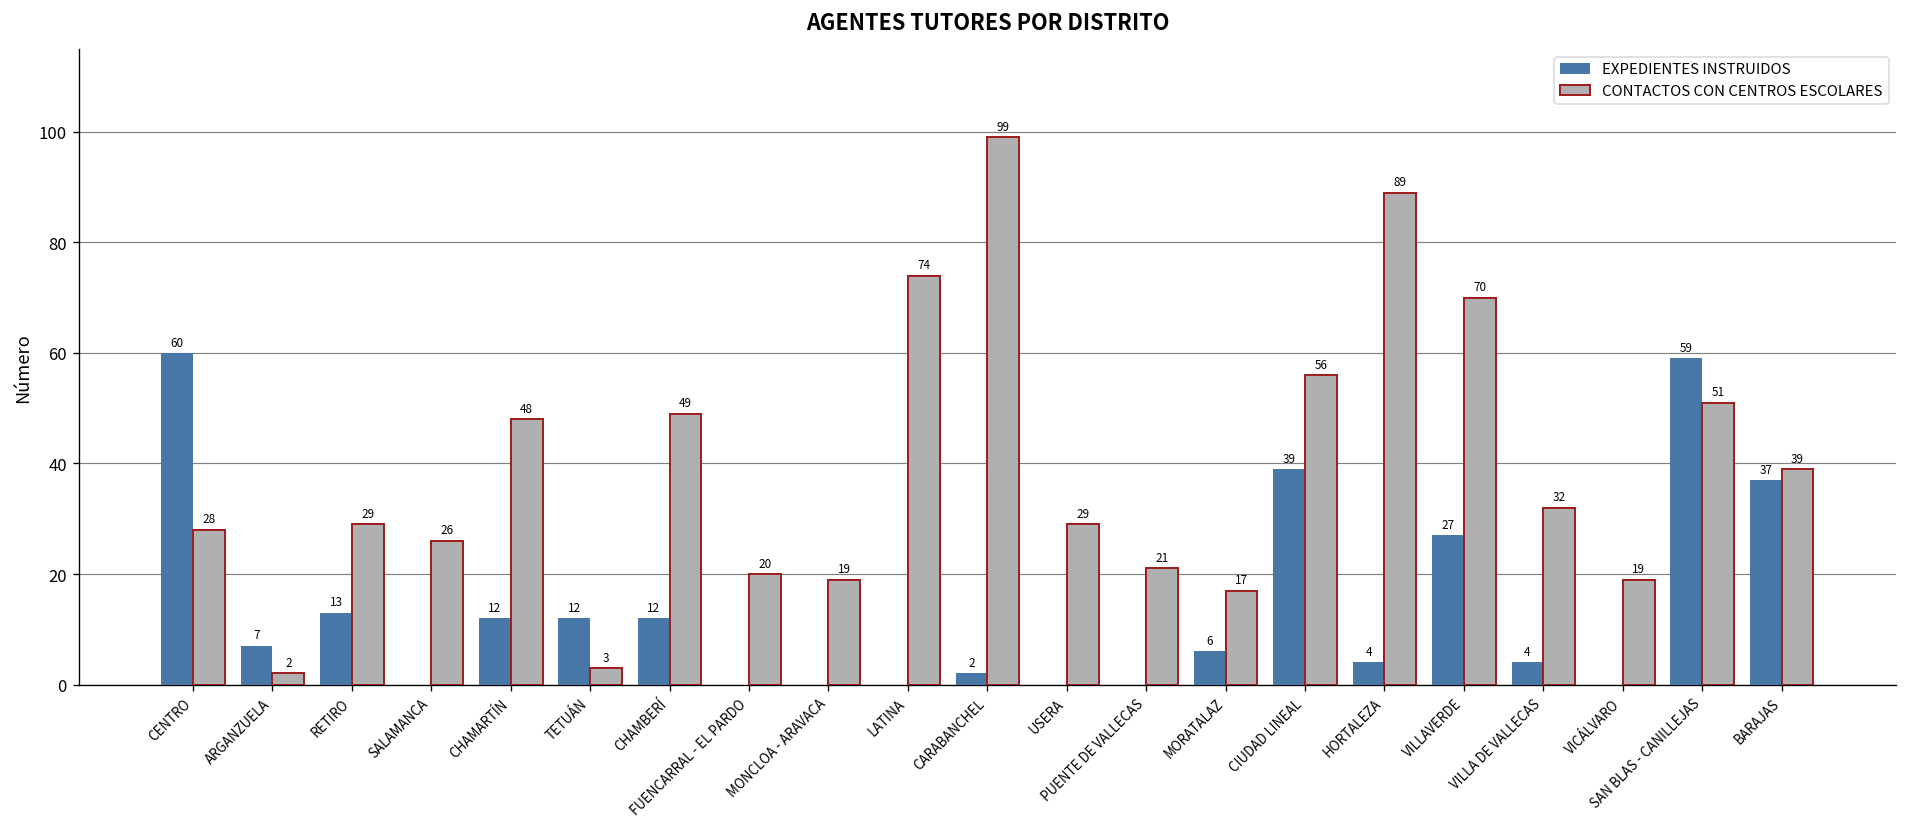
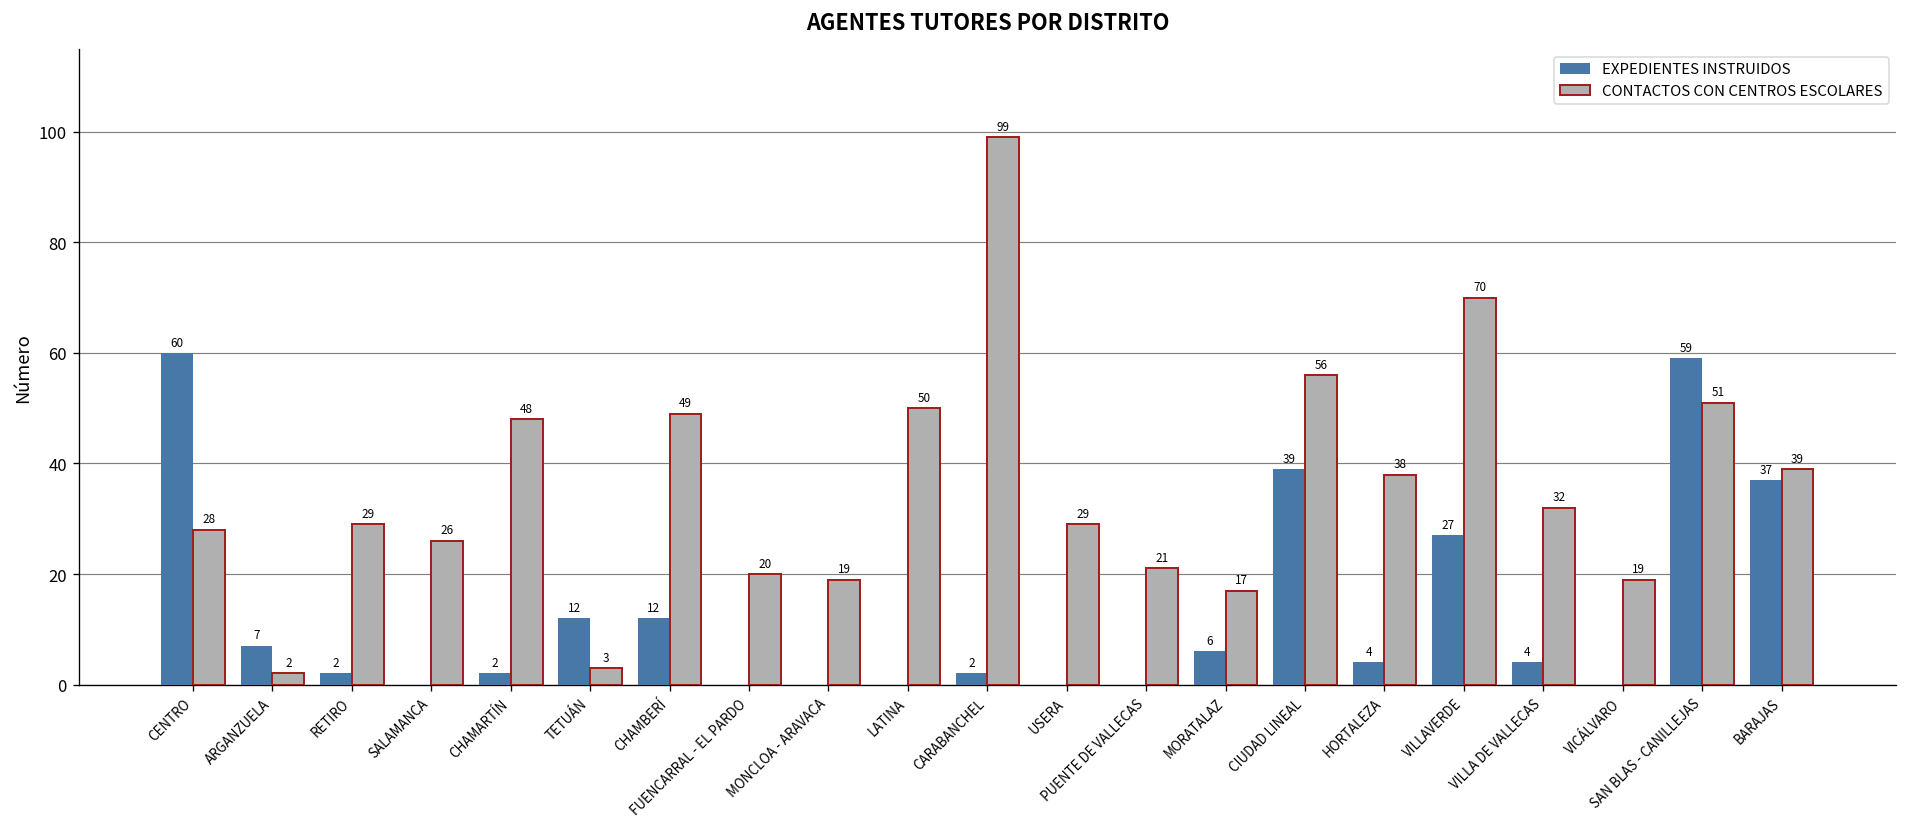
EXPEDIENTES INSTRUIDOS, RETIRO: 13 -> 2
EXPEDIENTES INSTRUIDOS, CHAMARTÍN: 12 -> 2
CONTACTOS CON CENTROS ESCOLARES, LATINA: 74 -> 50
CONTACTOS CON CENTROS ESCOLARES, HORTALEZA: 89 -> 38
